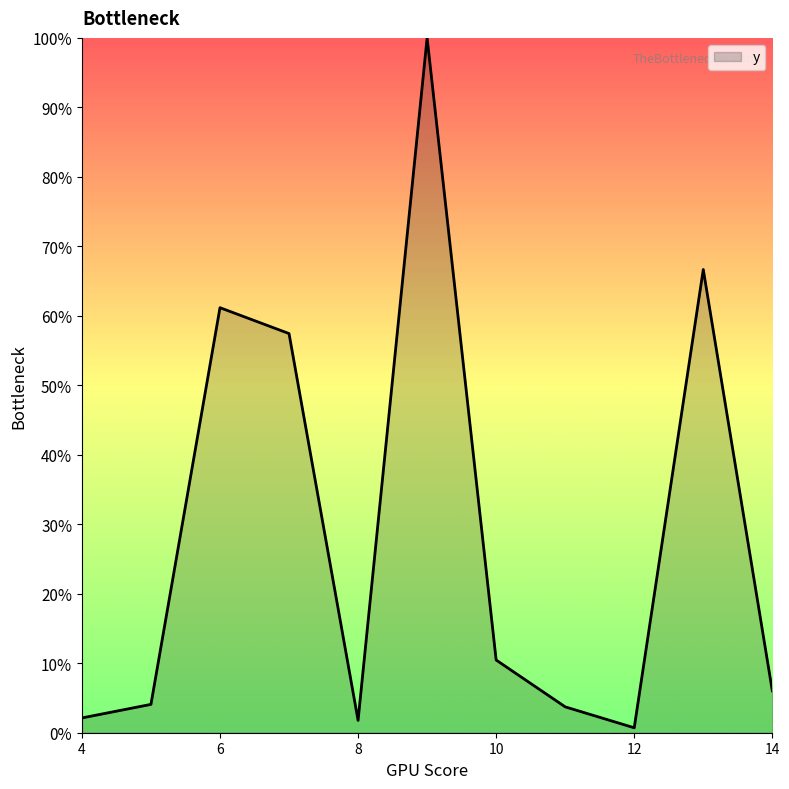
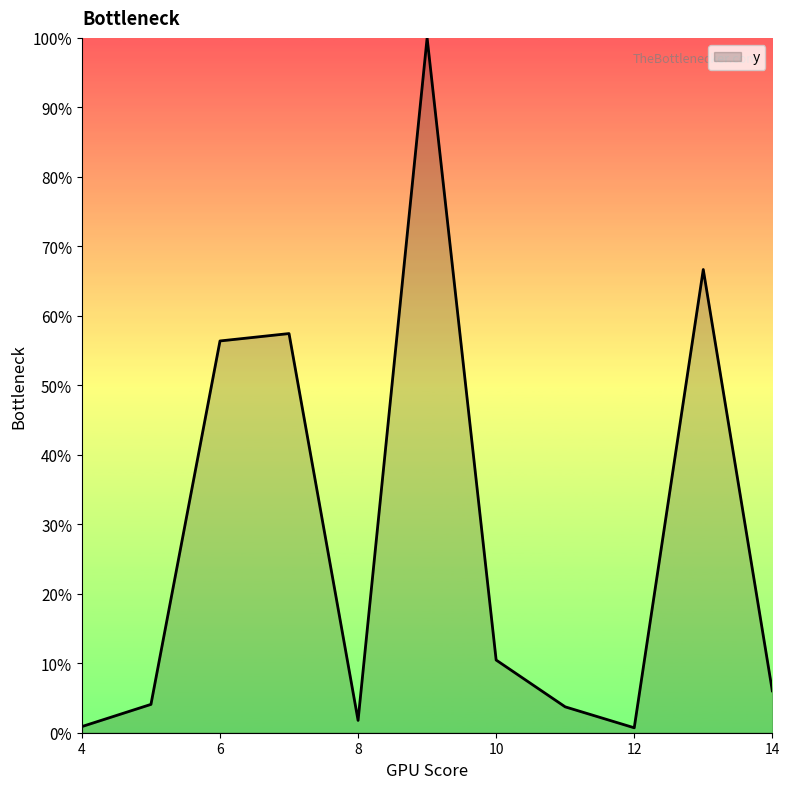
4: 2% -> 1%
6: 61% -> 56%
